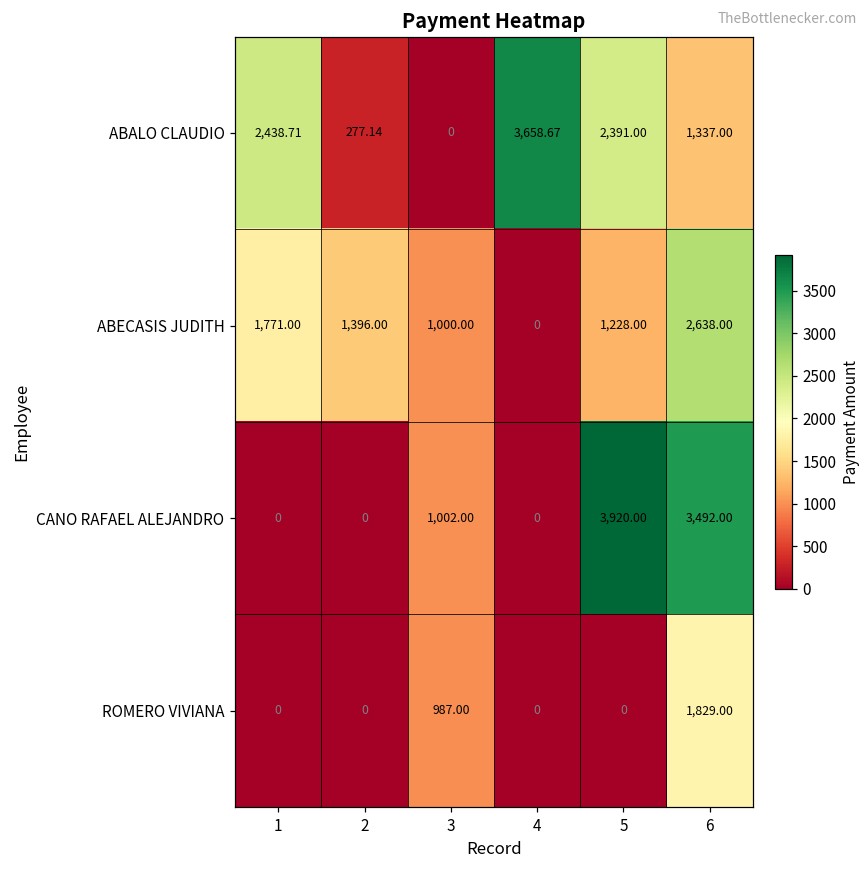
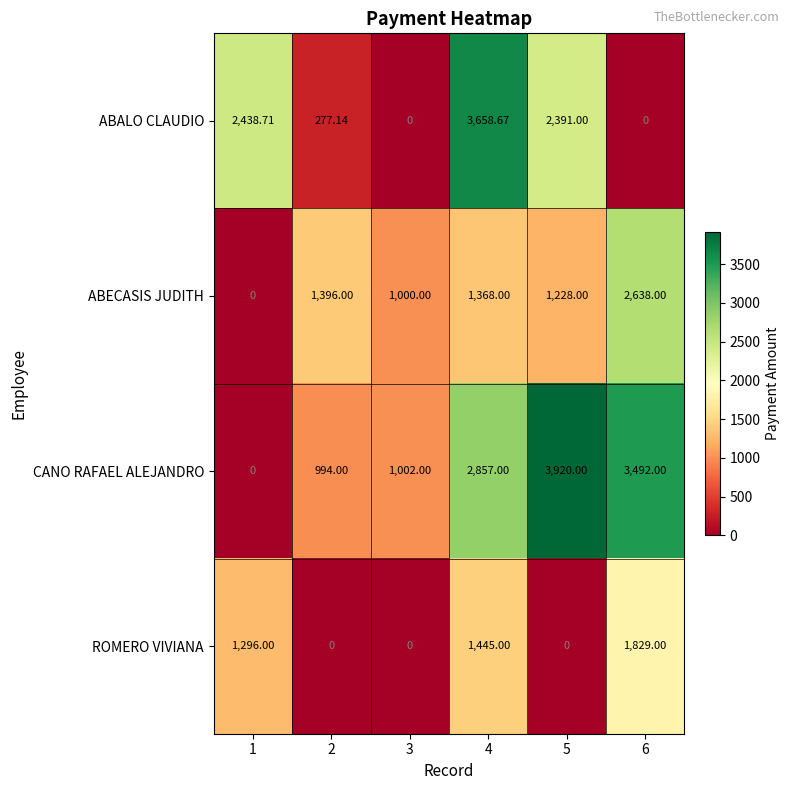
ABALO CLAUDIO, 6: 1,337.00 -> 0
ABECASIS JUDITH, 1: 1,771.00 -> 0
ABECASIS JUDITH, 4: 0 -> 1,368.00
CANO RAFAEL ALEJANDRO, 2: 0 -> 994.00
CANO RAFAEL ALEJANDRO, 4: 0 -> 2,857.00
ROMERO VIVIANA, 1: 0 -> 1,296.00
ROMERO VIVIANA, 3: 987.00 -> 0
ROMERO VIVIANA, 4: 0 -> 1,445.00
